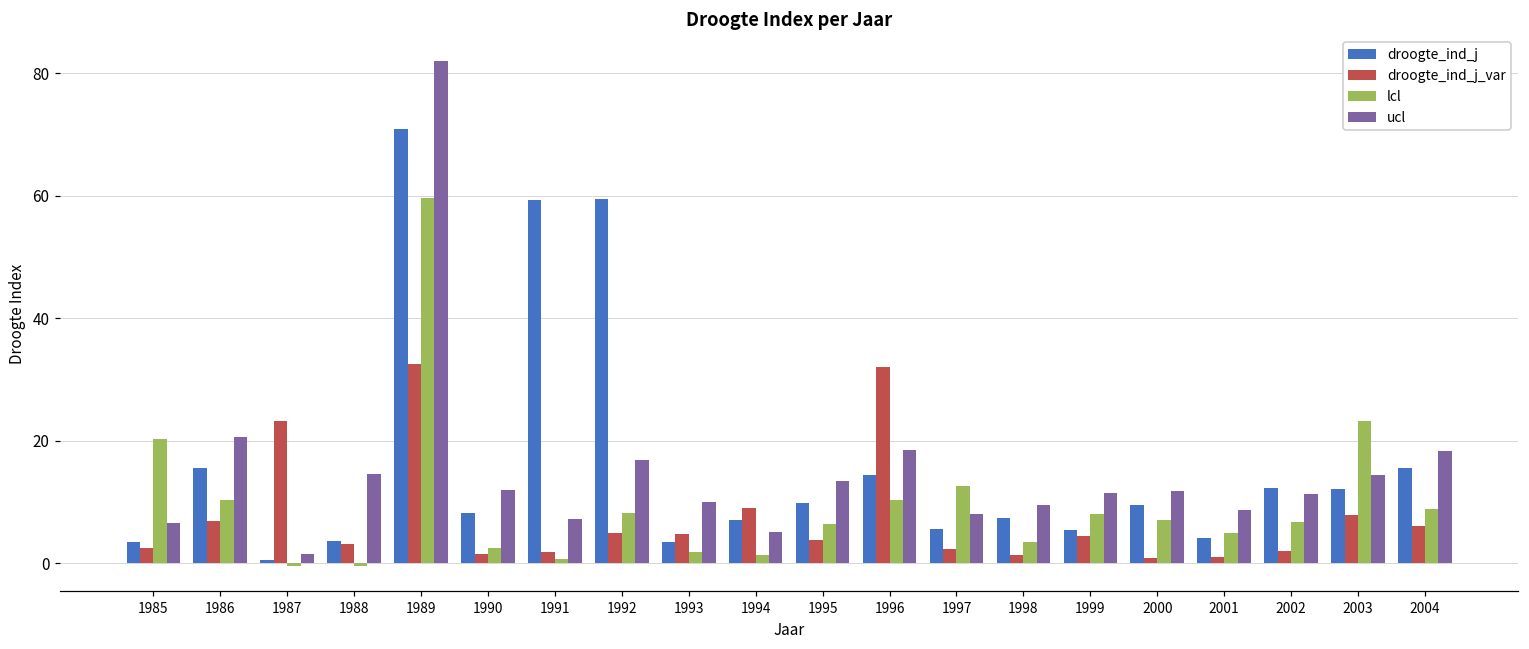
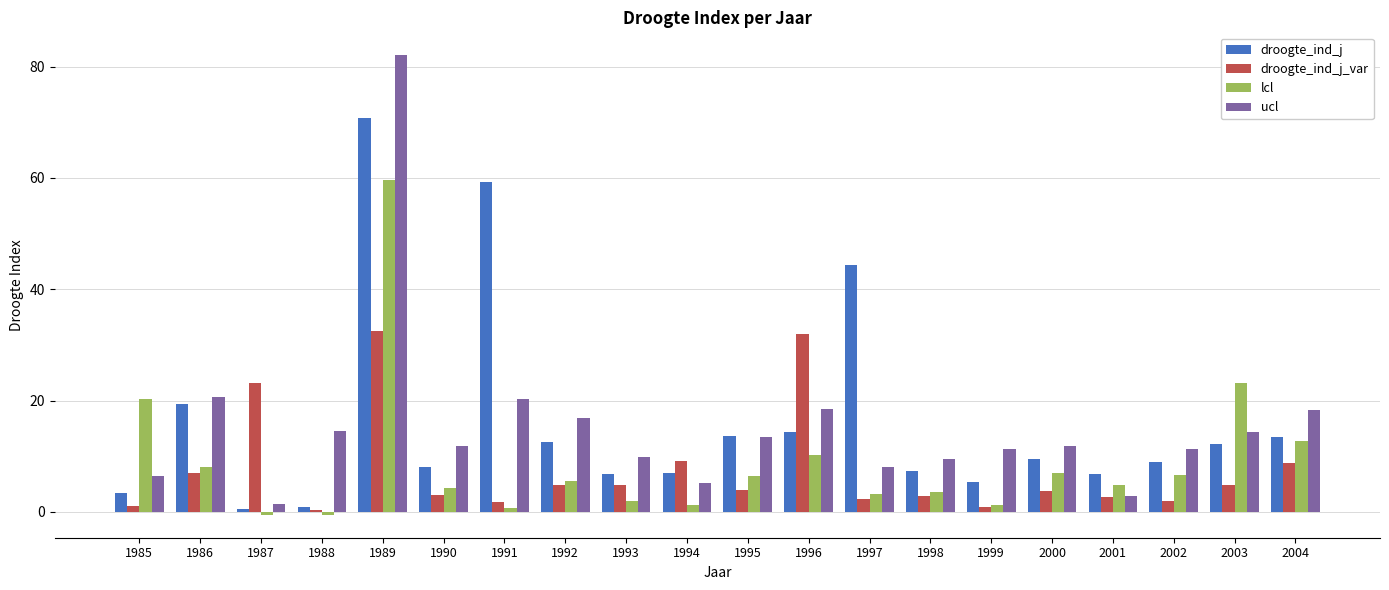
droogte_ind_j_var, 1985: 2 -> 1
droogte_ind_j, 1986: 15 -> 19
lcl, 1986: 10 -> 8
droogte_ind_j, 1988: 4 -> 1
droogte_ind_j_var, 1988: 3 -> 0
droogte_ind_j_var, 1990: 1 -> 3
lcl, 1990: 3 -> 4
ucl, 1991: 7 -> 20
droogte_ind_j, 1992: 60 -> 13
lcl, 1992: 8 -> 6
droogte_ind_j, 1993: 3 -> 7
droogte_ind_j, 1995: 10 -> 14
droogte_ind_j, 1997: 6 -> 44
lcl, 1997: 13 -> 3
droogte_ind_j_var, 1998: 1 -> 3
droogte_ind_j_var, 1999: 4 -> 1
lcl, 1999: 8 -> 1
droogte_ind_j_var, 2000: 1 -> 4
droogte_ind_j, 2001: 4 -> 7
droogte_ind_j_var, 2001: 1 -> 3
ucl, 2001: 9 -> 3
droogte_ind_j, 2002: 12 -> 9
droogte_ind_j_var, 2003: 8 -> 5
droogte_ind_j, 2004: 16 -> 13
droogte_ind_j_var, 2004: 6 -> 9
lcl, 2004: 9 -> 13
